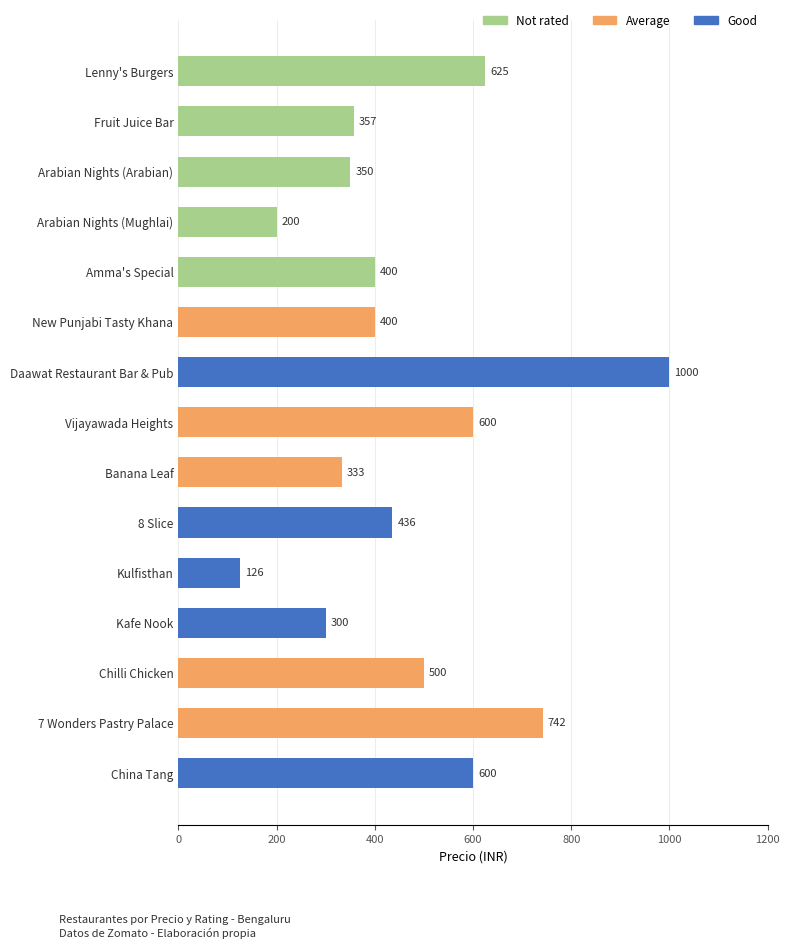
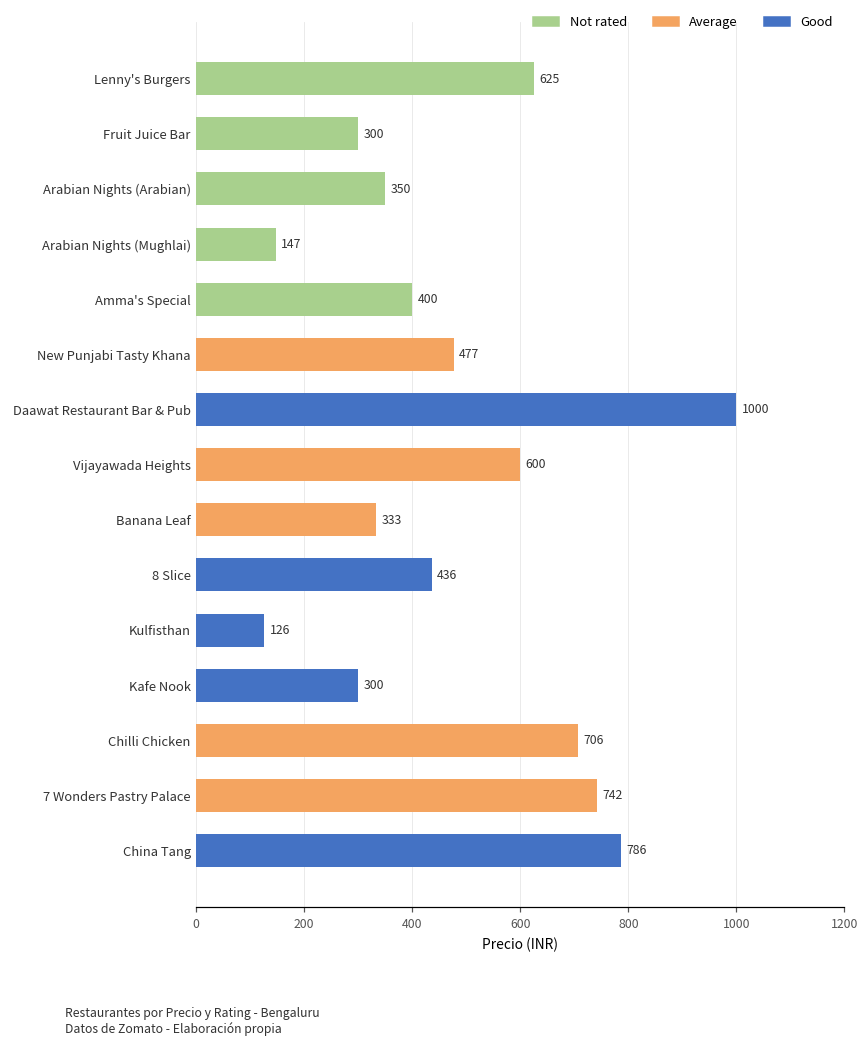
Fruit Juice Bar: 357 -> 300
Arabian Nights (Mughlai): 200 -> 147
New Punjabi Tasty Khana: 400 -> 477
Chilli Chicken: 500 -> 706
China Tang: 600 -> 786
